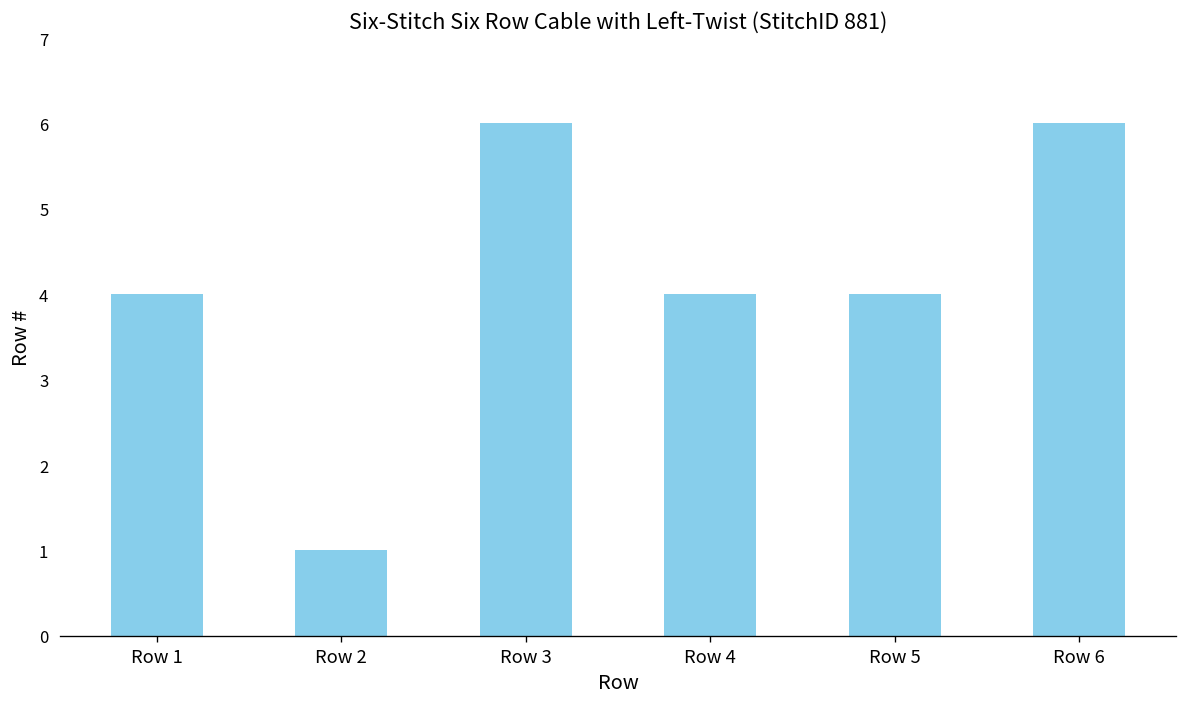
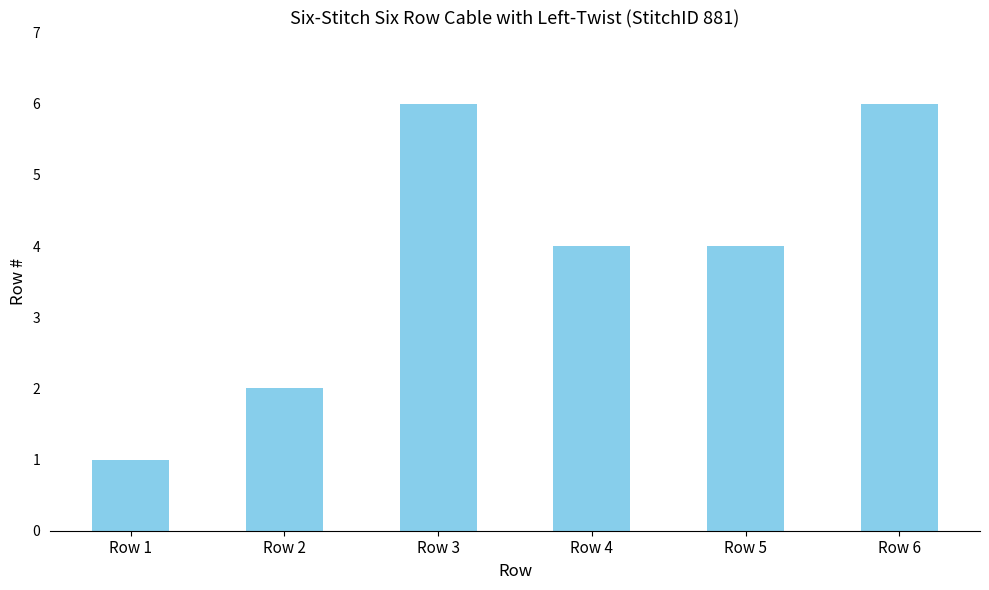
Row 1: 4 -> 1
Row 2: 1 -> 2
